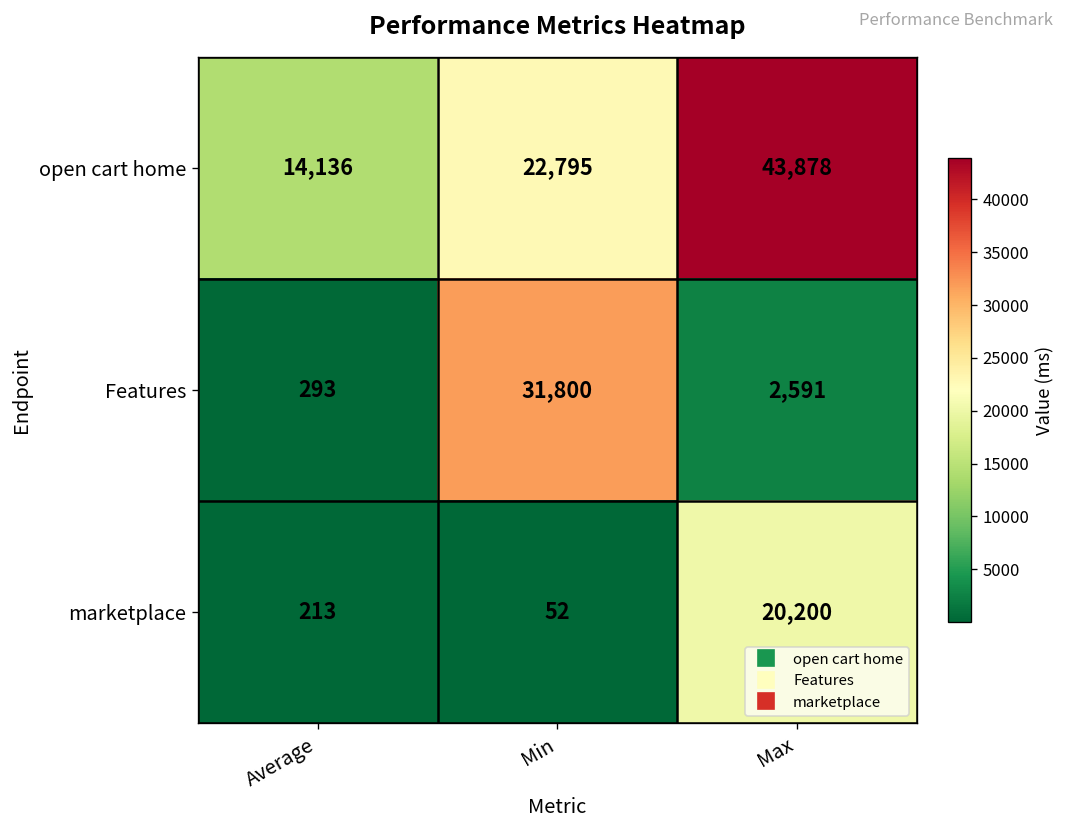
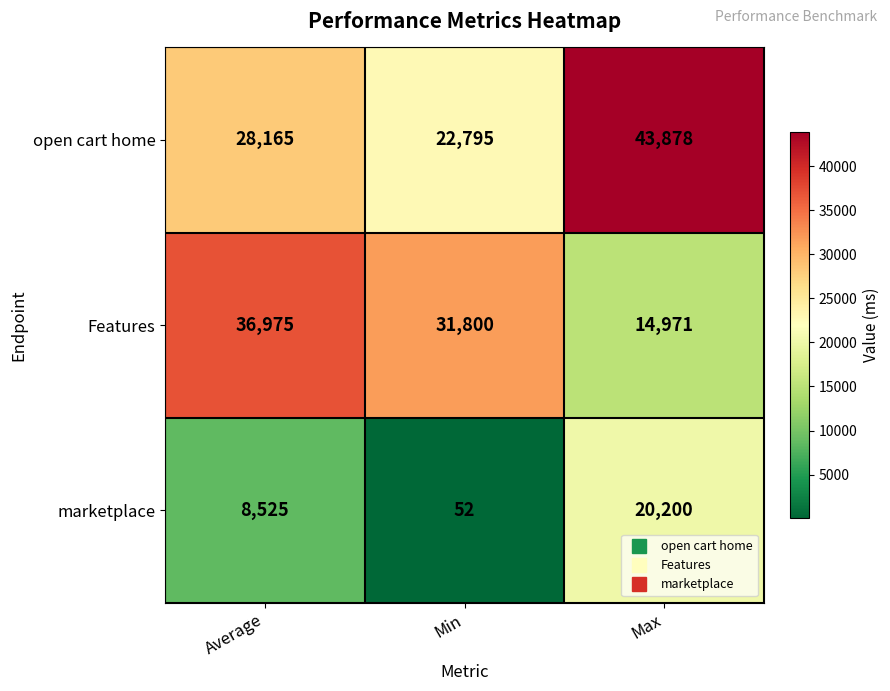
open cart home, Average: 14,136 -> 28,165
Features, Average: 293 -> 36,975
Features, Max: 2,591 -> 14,971
marketplace, Average: 213 -> 8,525
